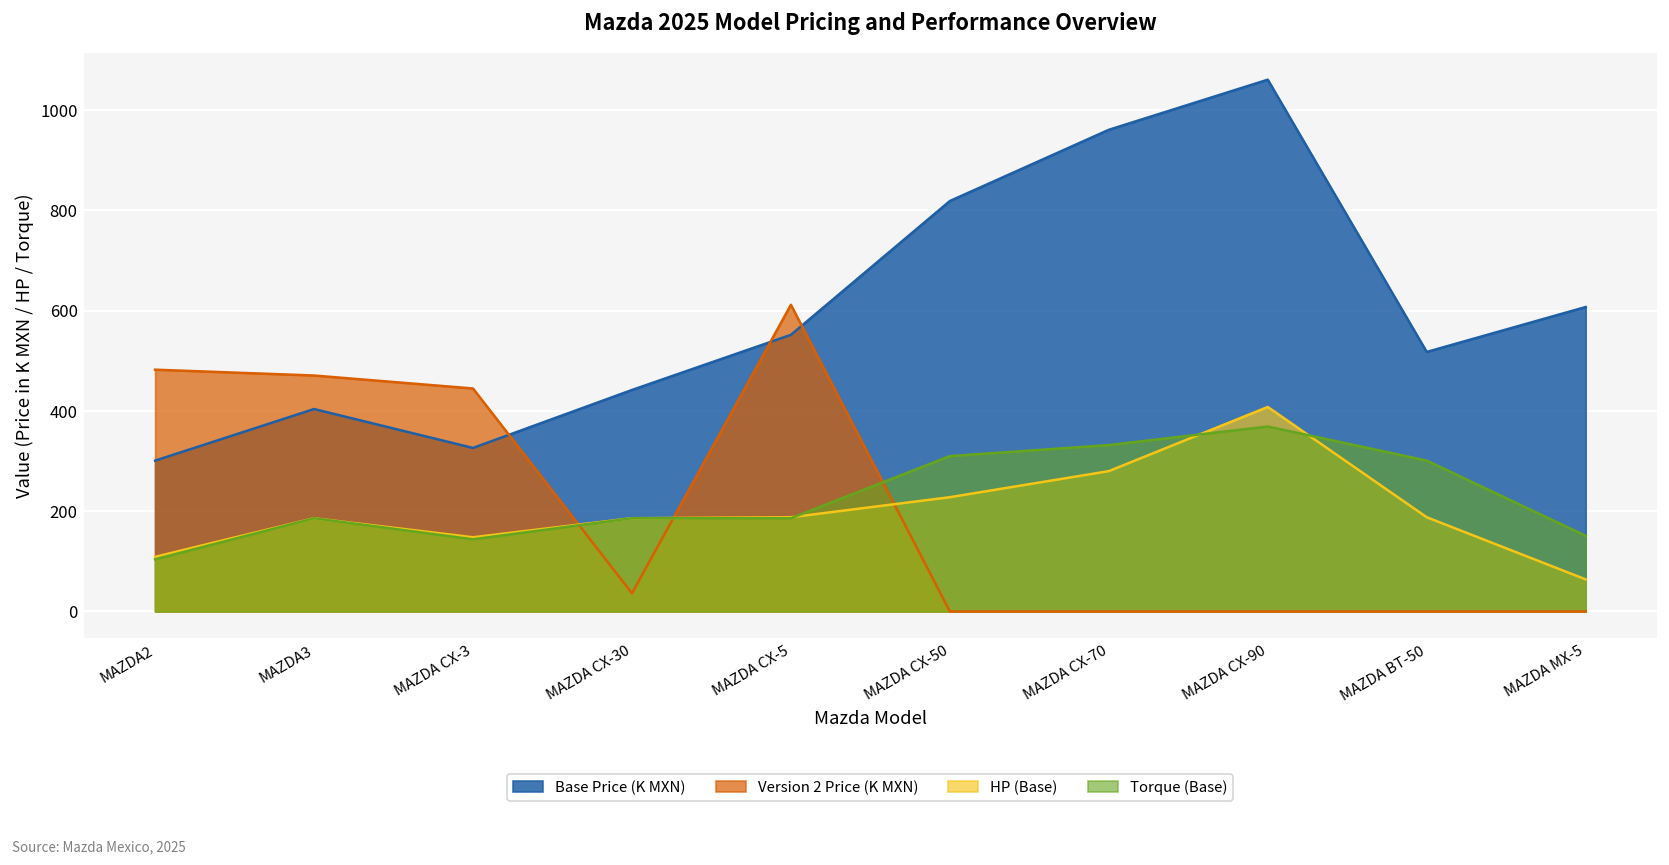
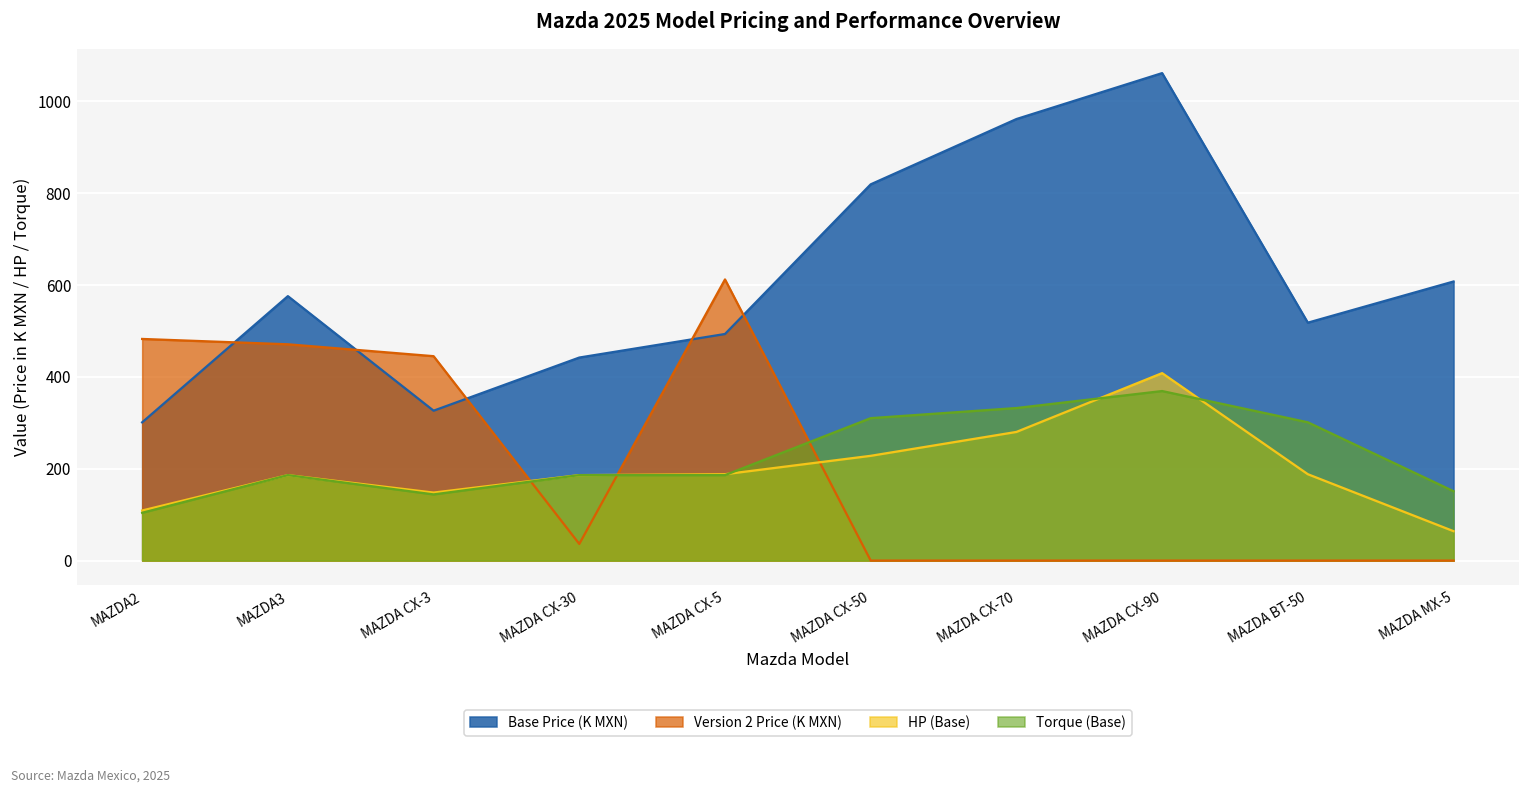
Base Price (K MXN), MAZDA3: 400 -> 580
Base Price (K MXN), MAZDA CX-5: 550 -> 490
